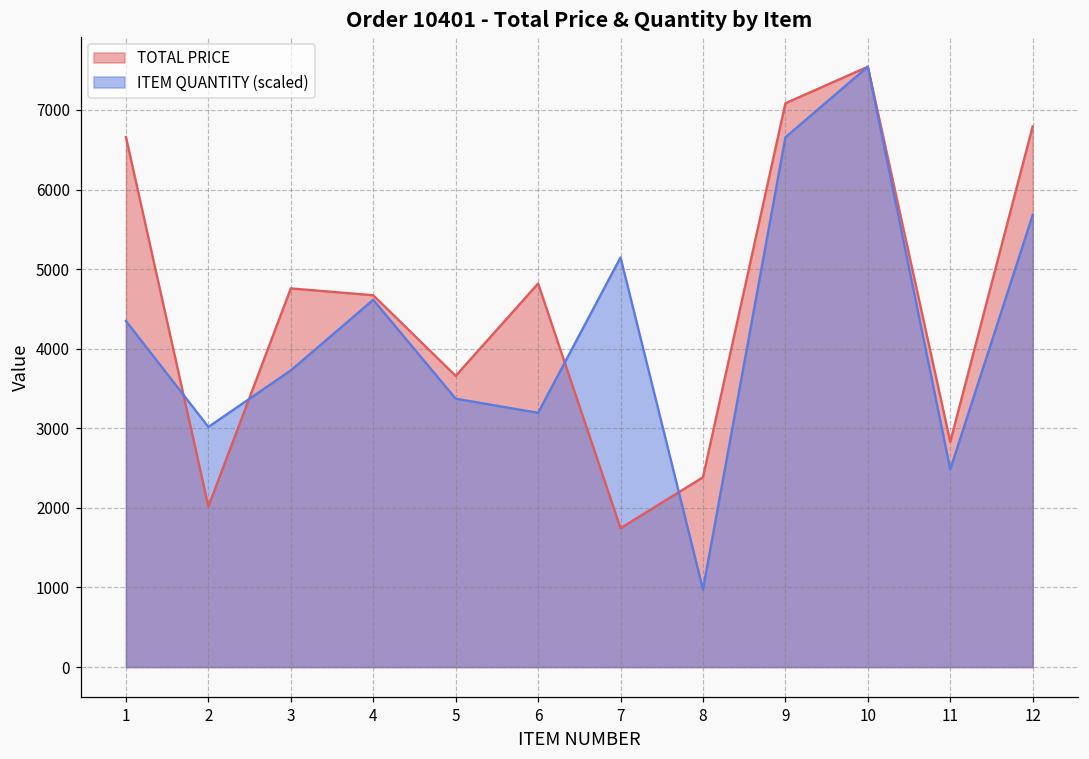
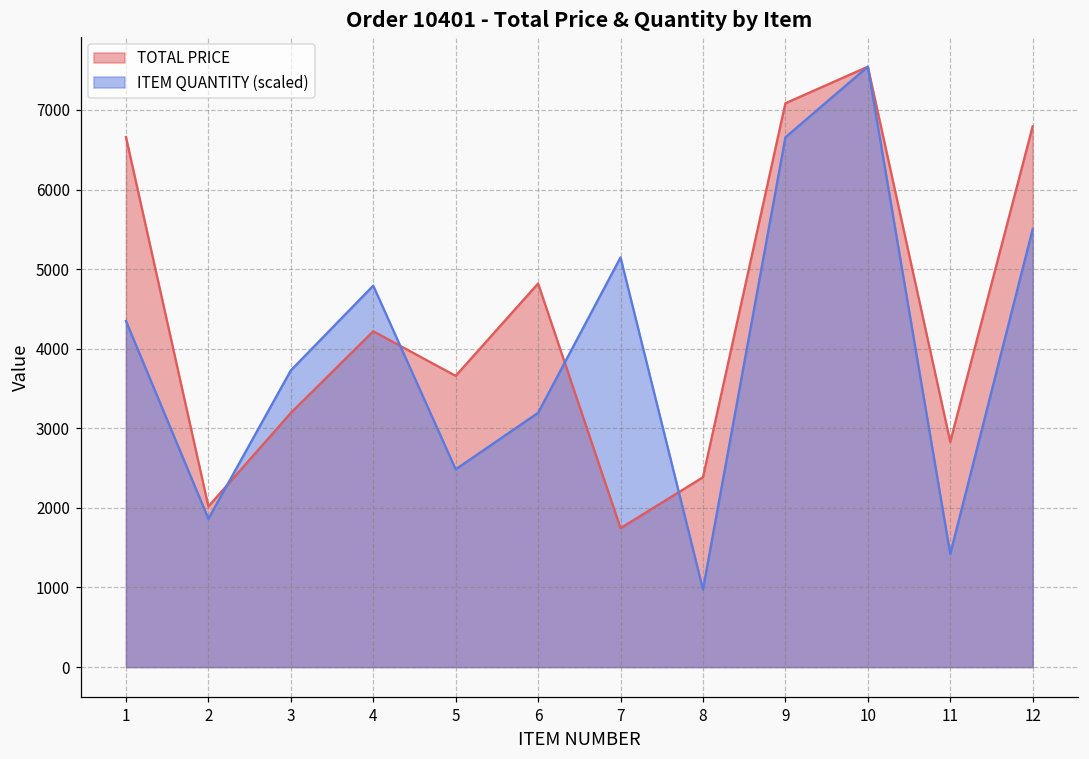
ITEM QUANTITY (scaled), 2: 3000 -> 1900
TOTAL PRICE, 3: 4800 -> 3200
TOTAL PRICE, 4: 4700 -> 4200
ITEM QUANTITY (scaled), 4: 4600 -> 4800
ITEM QUANTITY (scaled), 5: 3400 -> 2500
ITEM QUANTITY (scaled), 11: 2500 -> 1400
ITEM QUANTITY (scaled), 12: 5700 -> 5500
